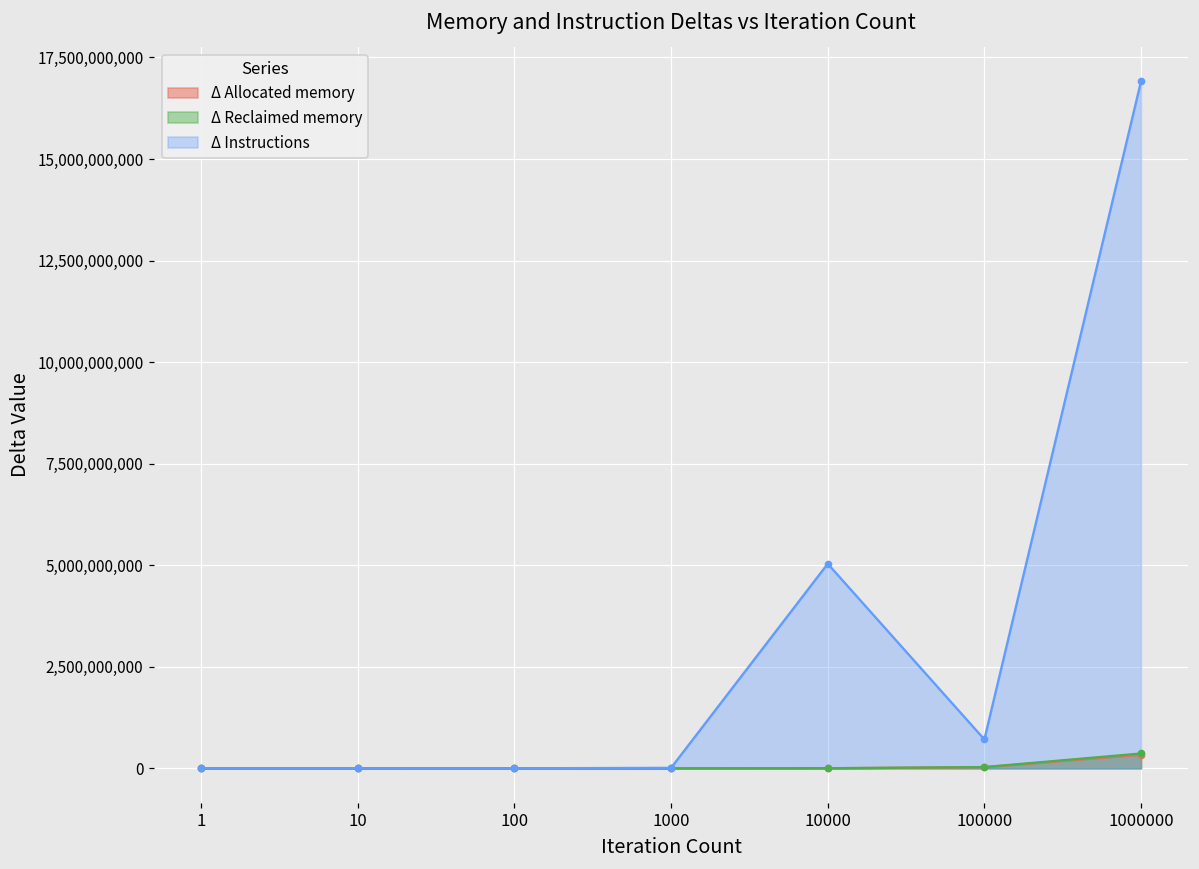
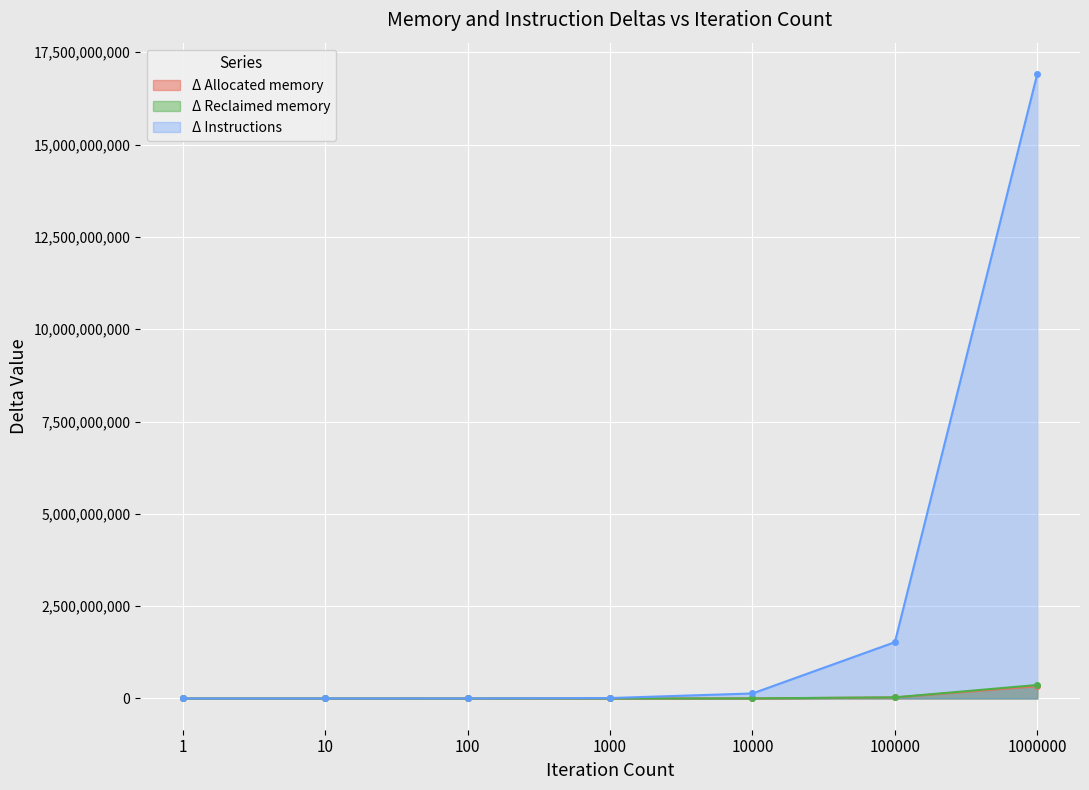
Δ Instructions, 10000: 5,000,000,000 -> 100,000,000
Δ Instructions, 100000: 700,000,000 -> 1,500,000,000
